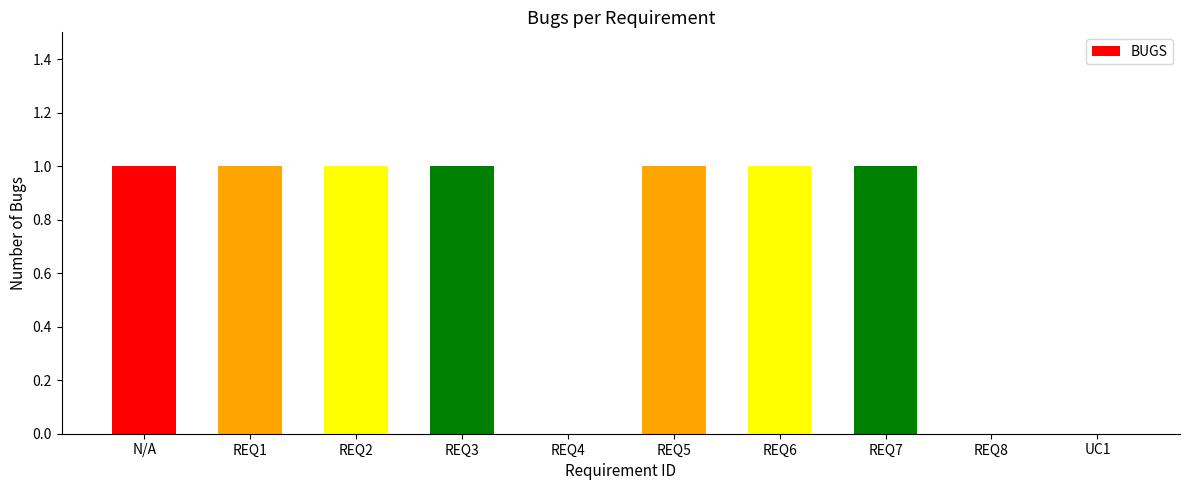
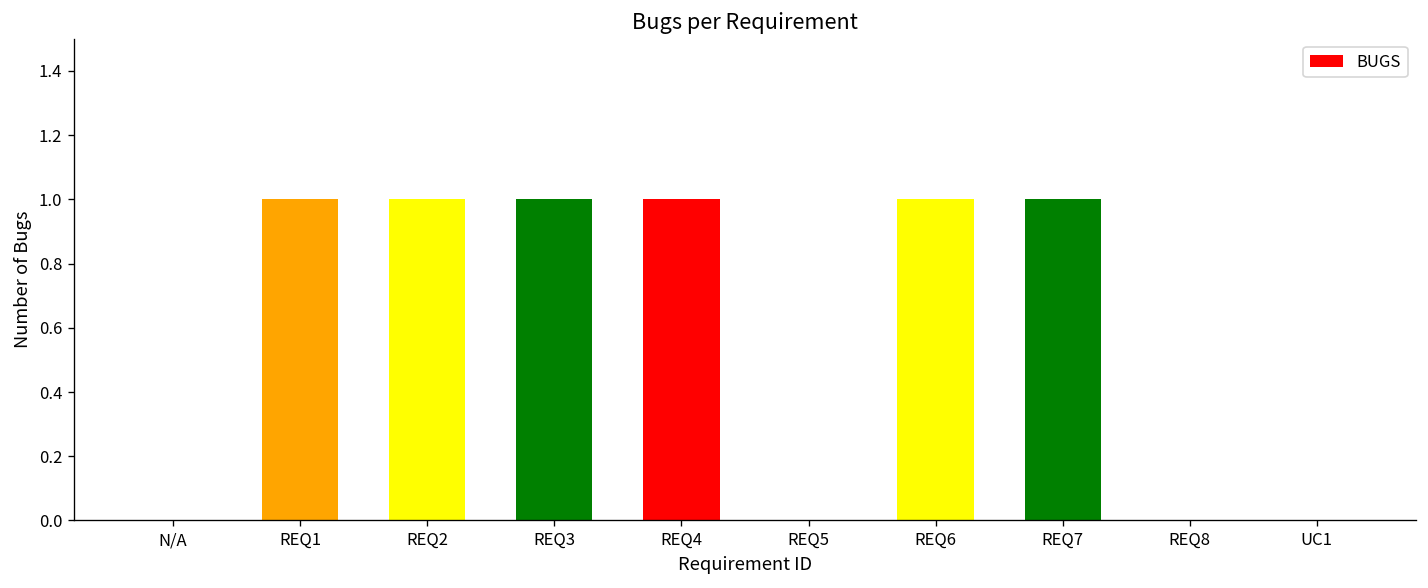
N/A: 1 -> 0
REQ4: 0 -> 1
REQ5: 1 -> 0
